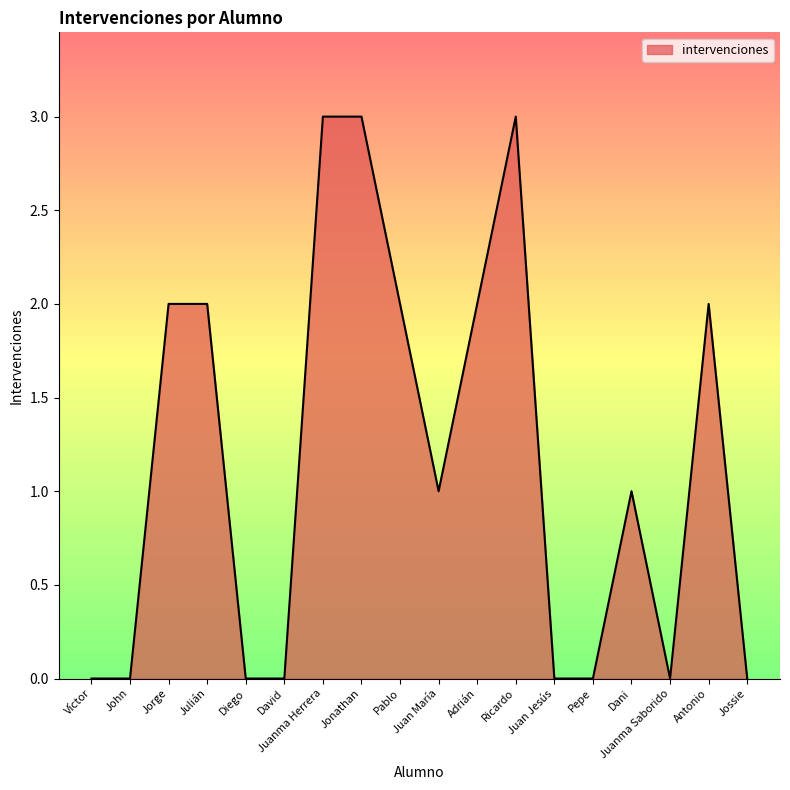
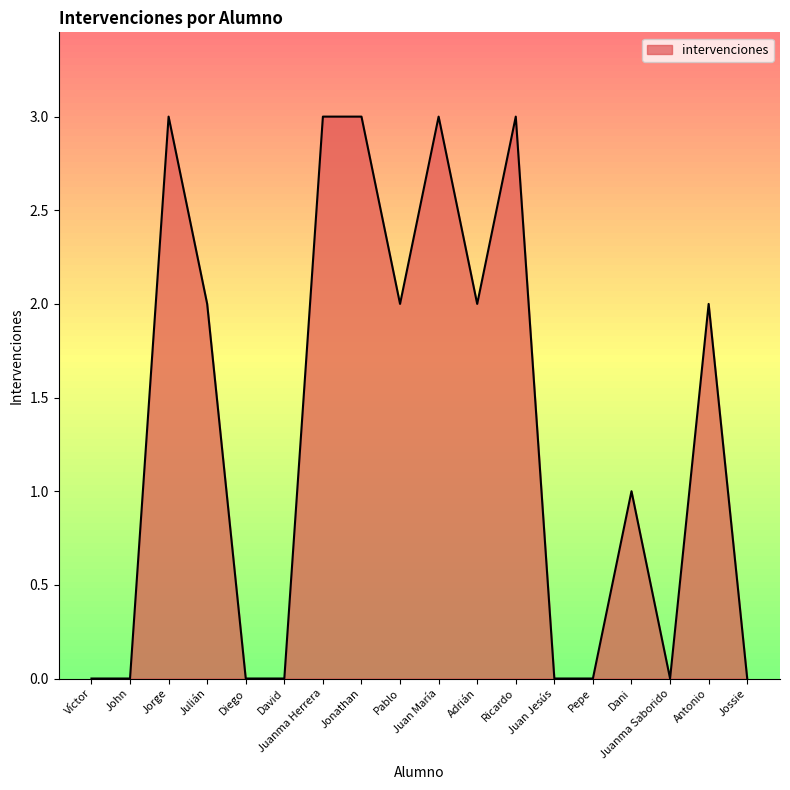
Jorge: 2 -> 3
Juan María: 1 -> 3
